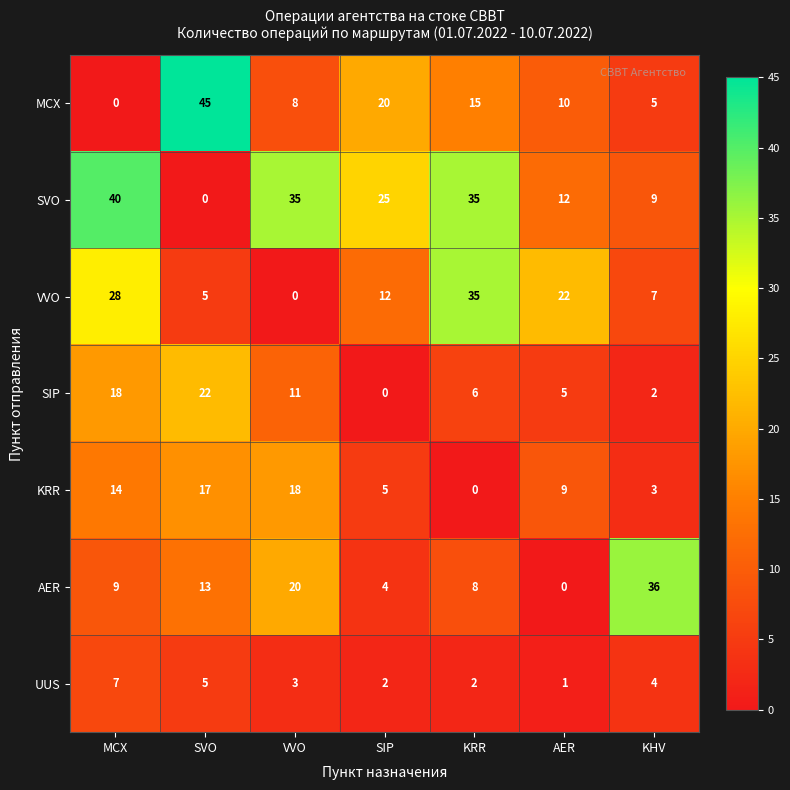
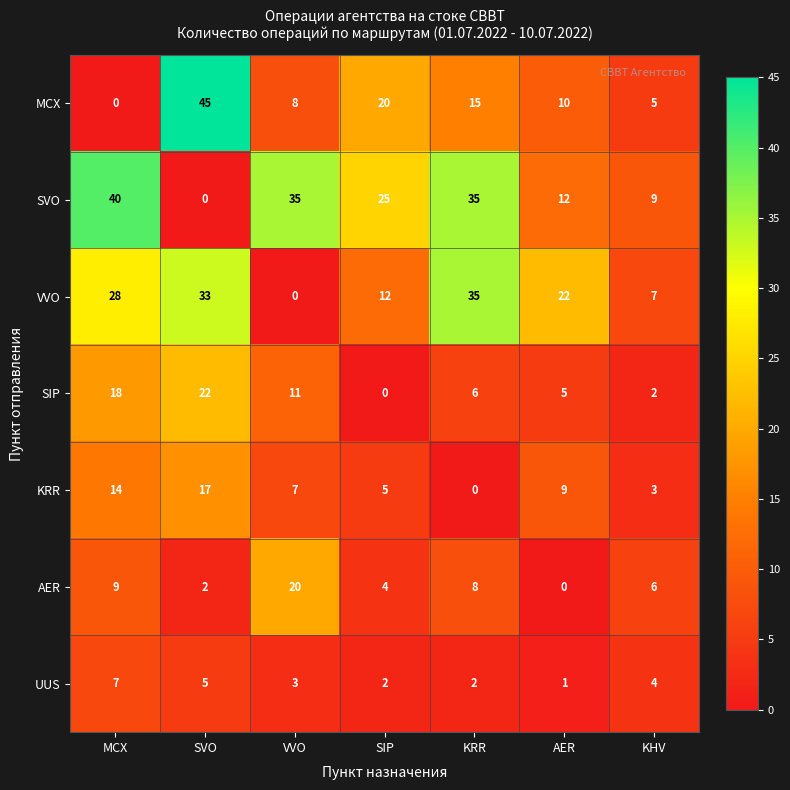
VVO, SVO: 5 -> 33
KRR, VVO: 18 -> 7
AER, SVO: 13 -> 2
AER, KHV: 36 -> 6
